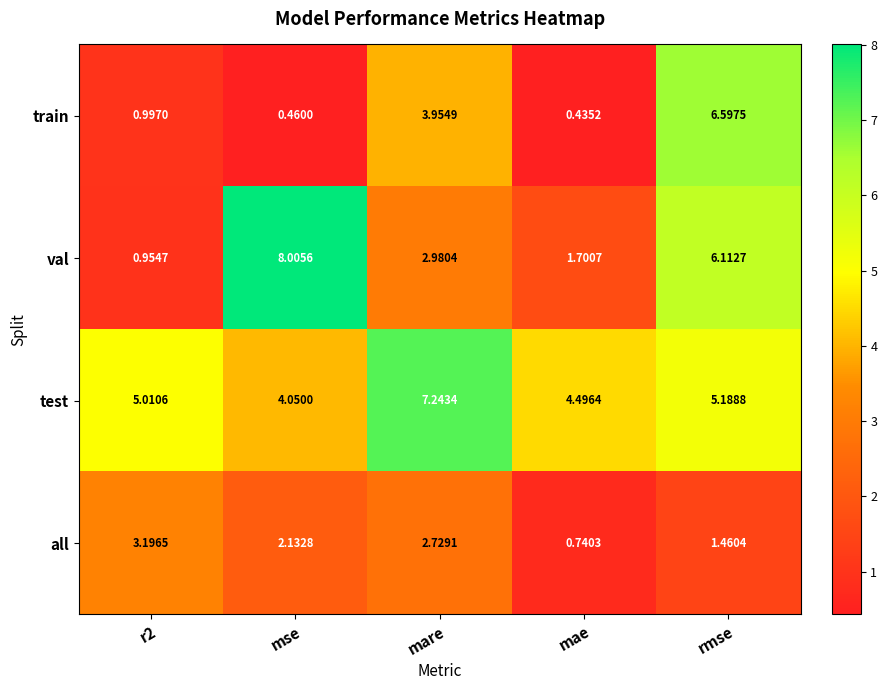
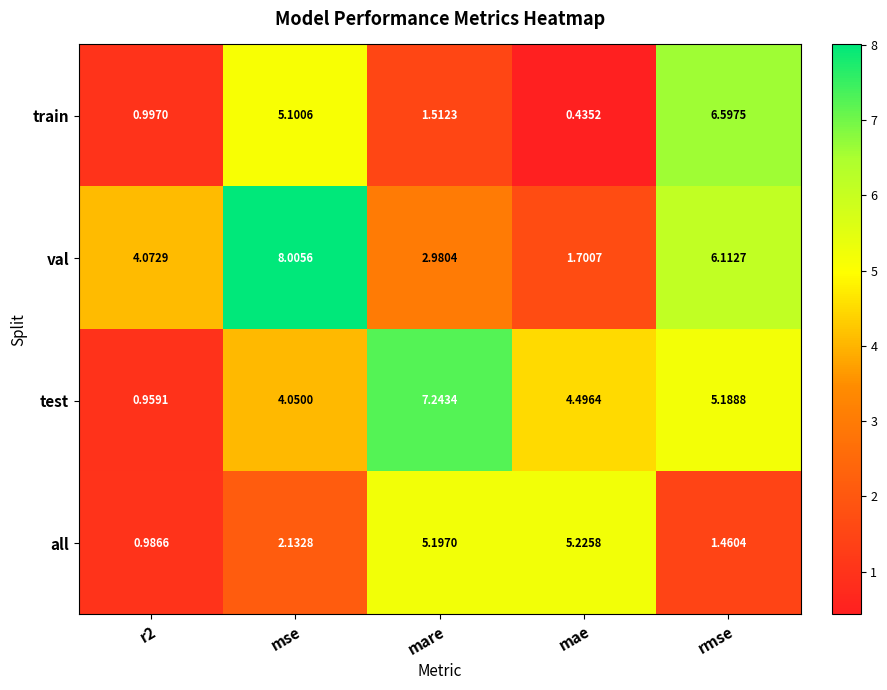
train, mse: 0.4600 -> 5.1006
train, mare: 3.9549 -> 1.5123
val, r2: 0.9547 -> 4.0729
test, r2: 5.0106 -> 0.9591
all, r2: 3.1965 -> 0.9866
all, mare: 2.7291 -> 5.1970
all, mae: 0.7403 -> 5.2258
